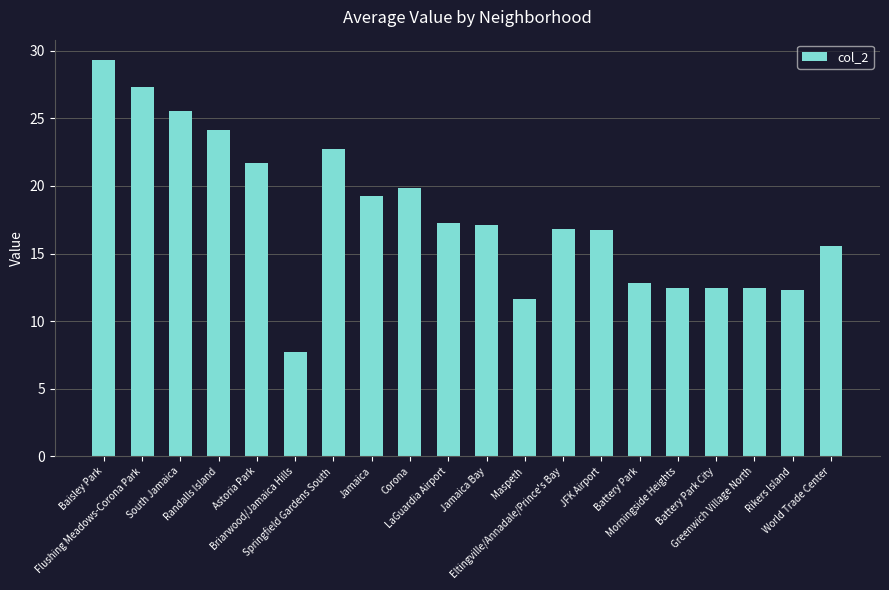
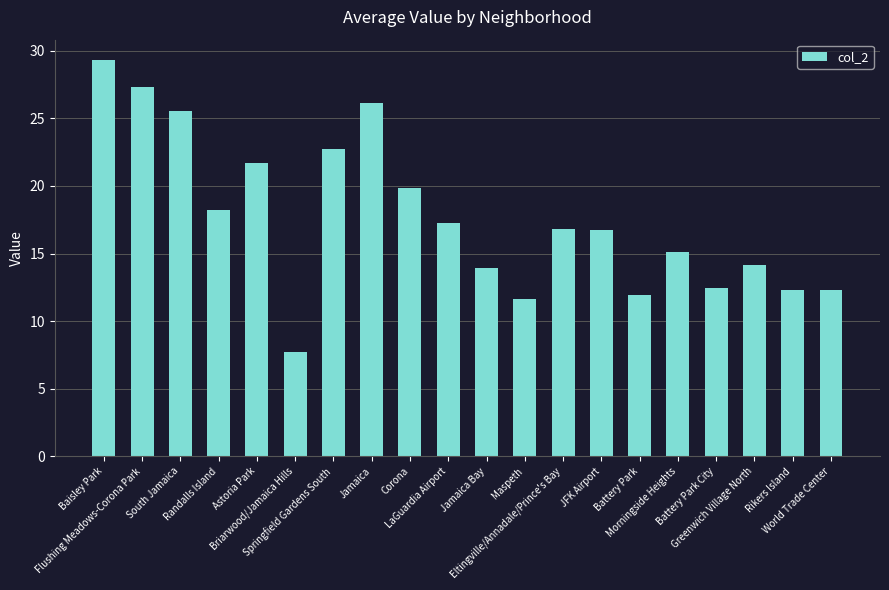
Randalls Island: 24.2 -> 18.2
Jamaica: 19.3 -> 26.1
Jamaica Bay: 17.1 -> 13.9
Battery Park: 12.8 -> 11.9
Morningside Heights: 12.5 -> 15.1
Greenwich Village North: 12.4 -> 14.1
World Trade Center: 15.5 -> 12.3
